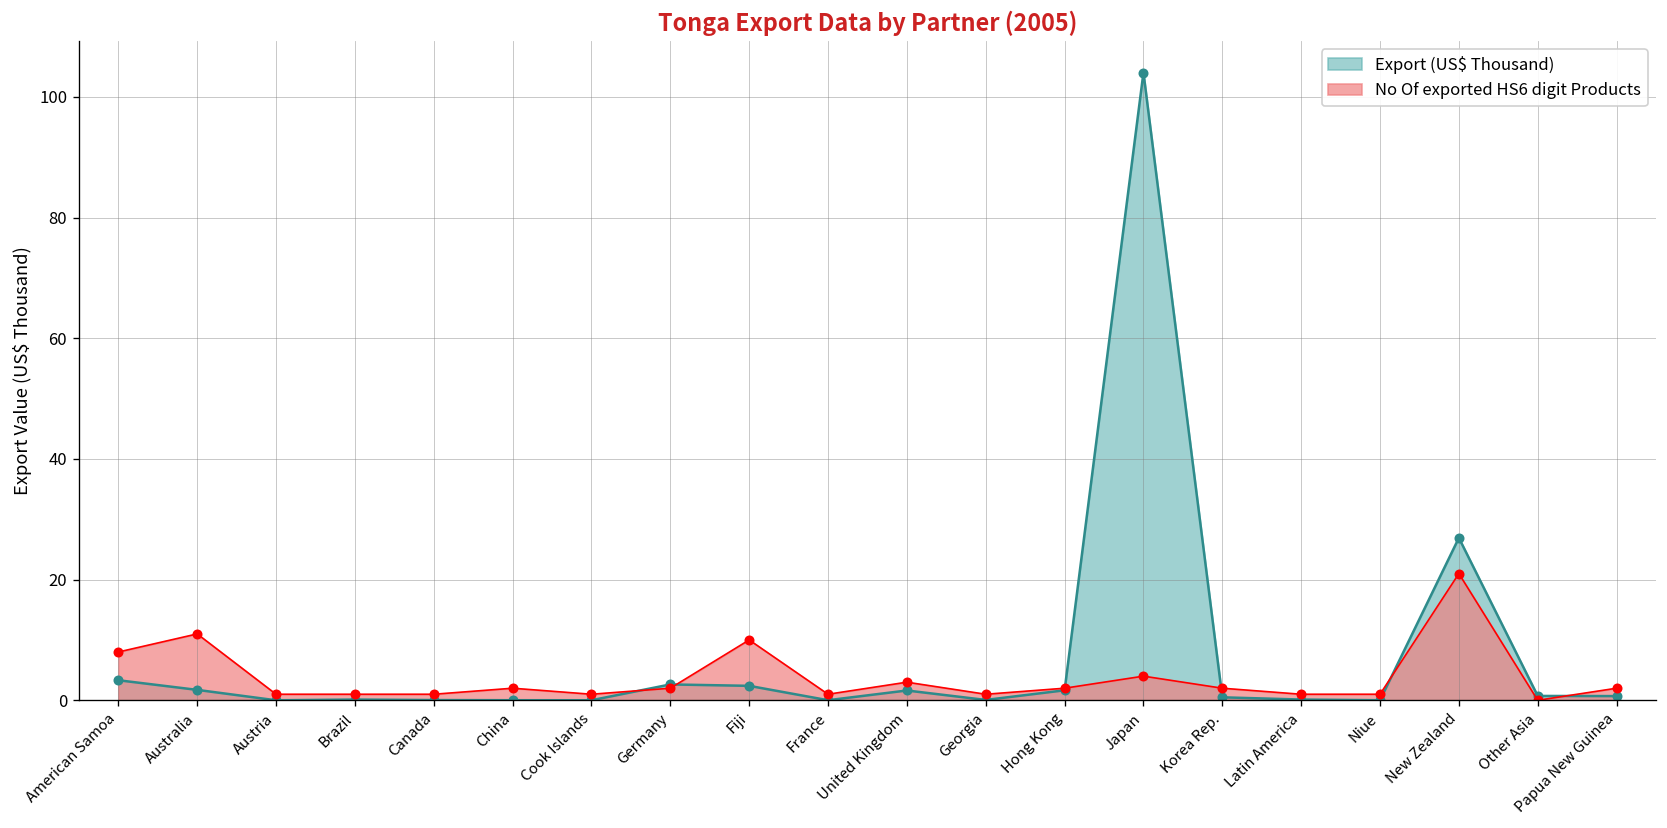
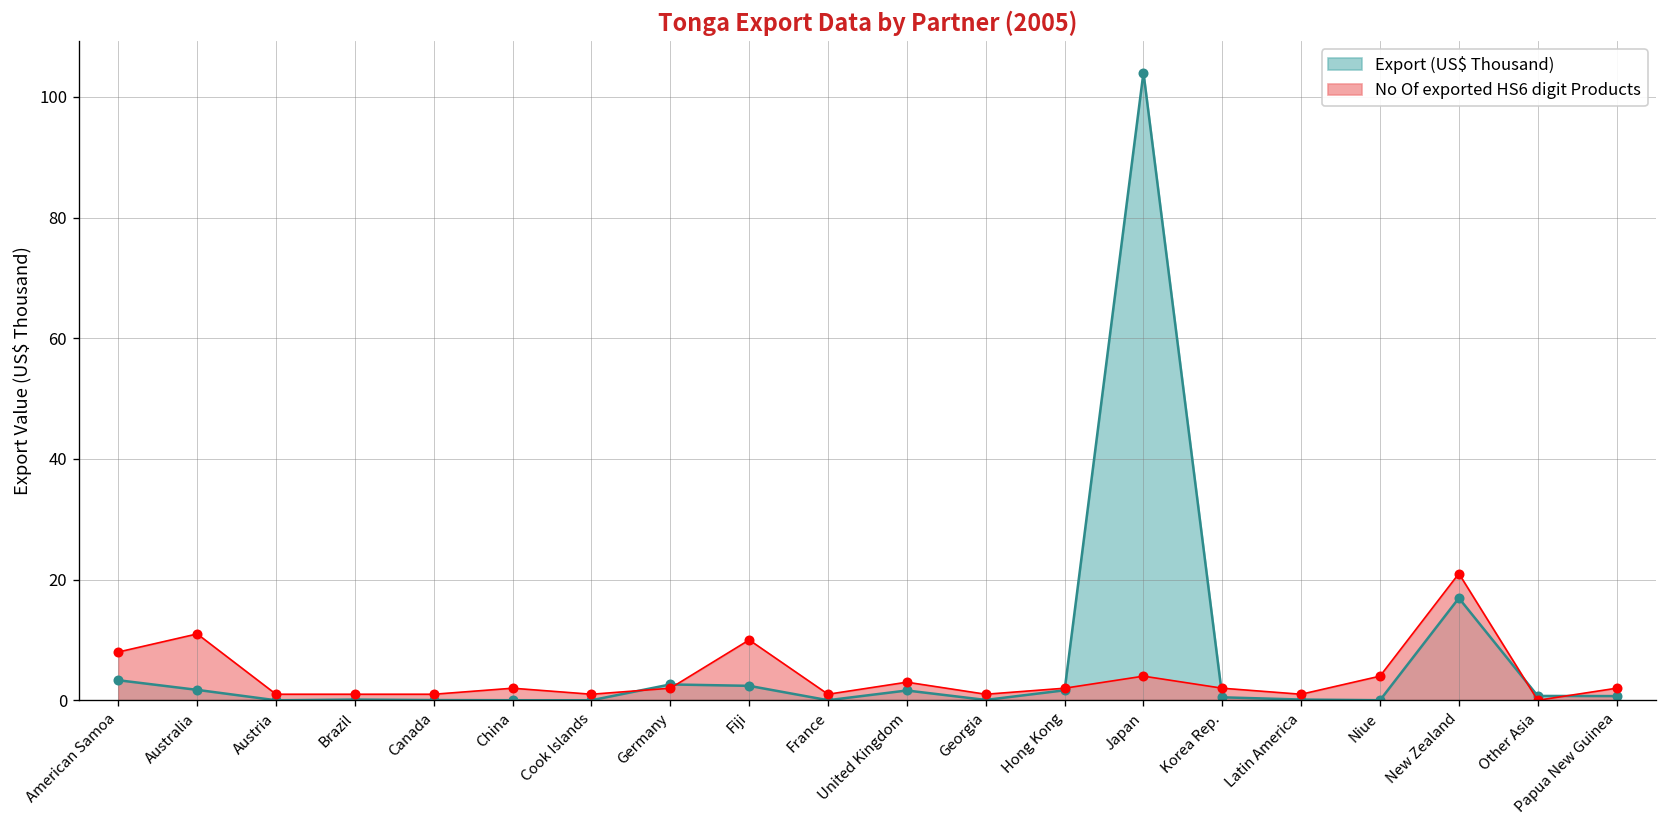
No Of exported HS6 digit Products, Niue: 1 -> 4
Export (US$ Thousand), New Zealand: 27 -> 17
